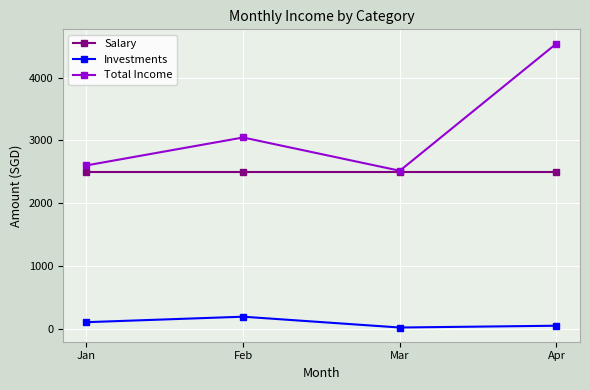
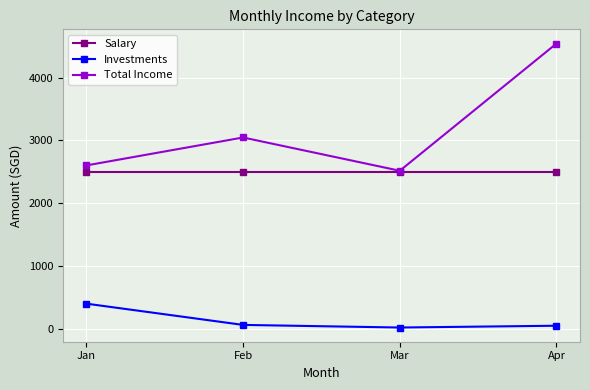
Investments, Jan: 100 -> 400
Investments, Feb: 200 -> 100
